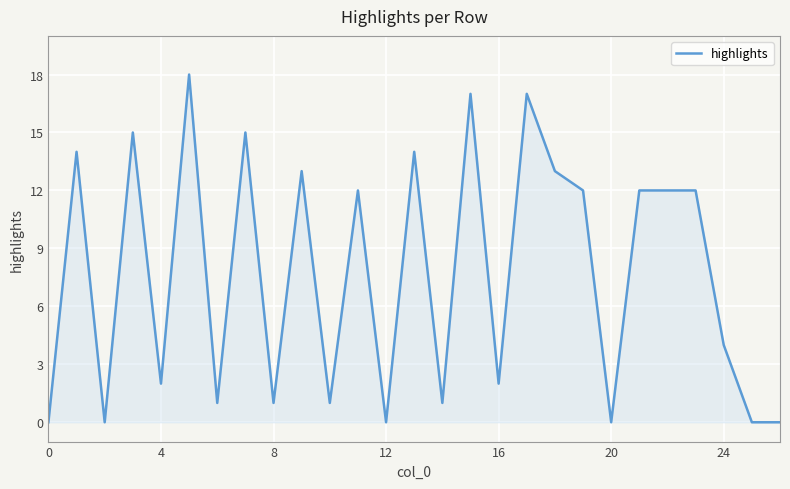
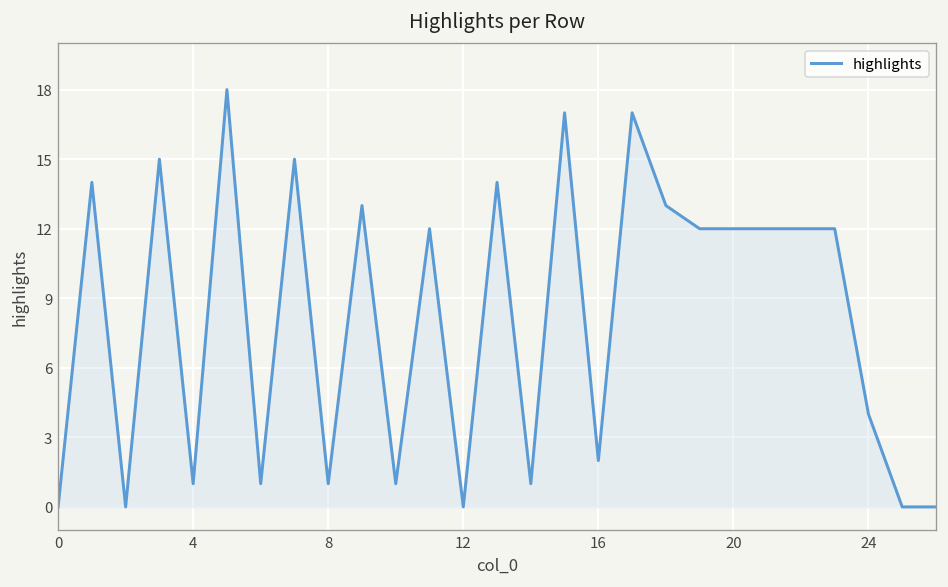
4: 2 -> 1
20: 0 -> 12
